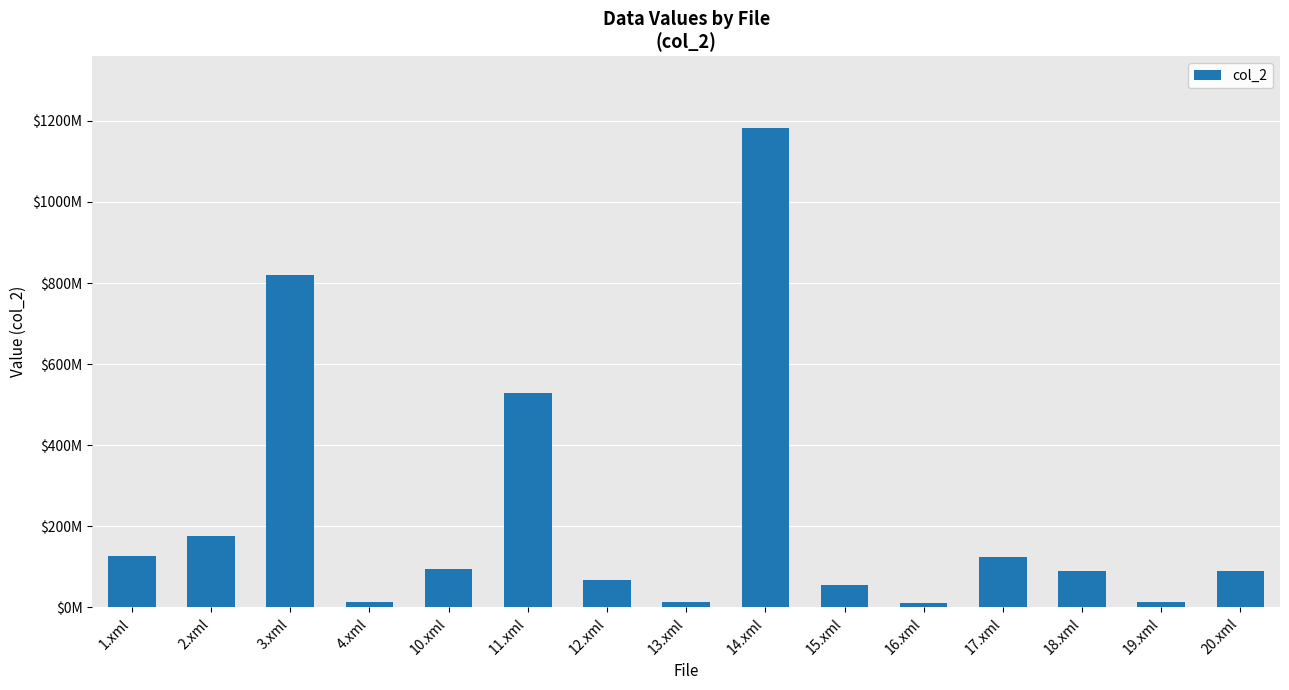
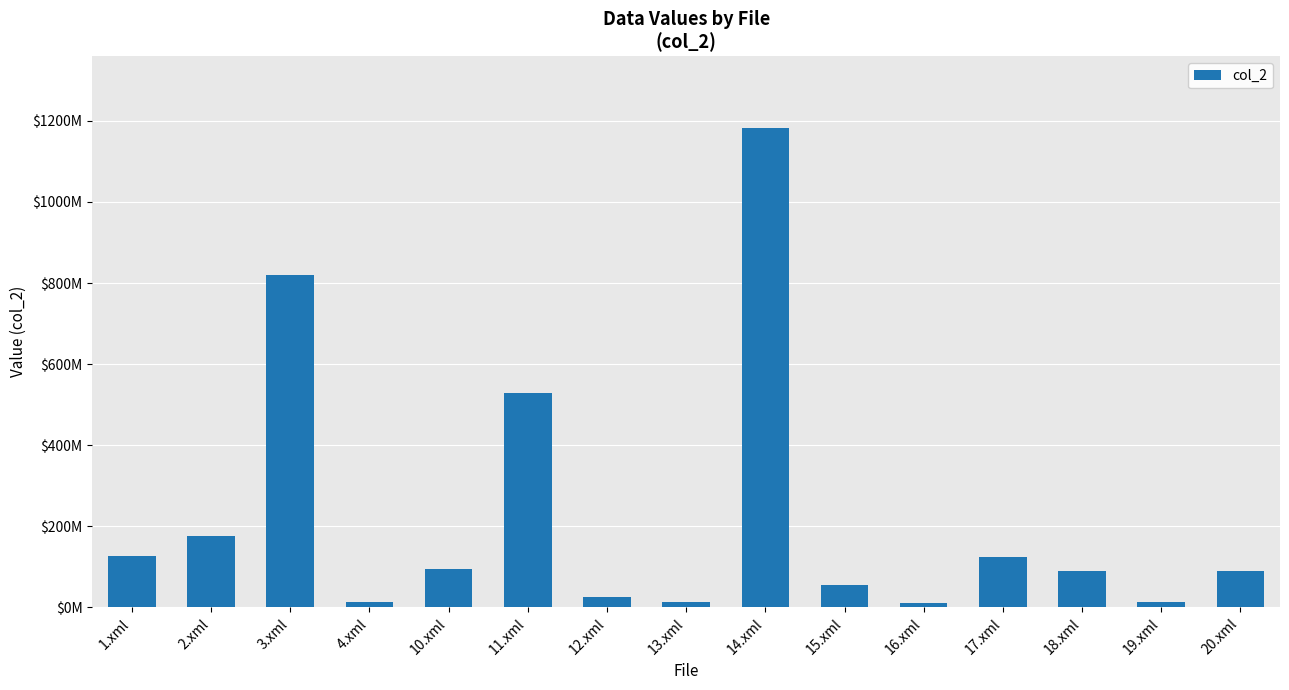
12.xml: $70000000 -> $20000000
